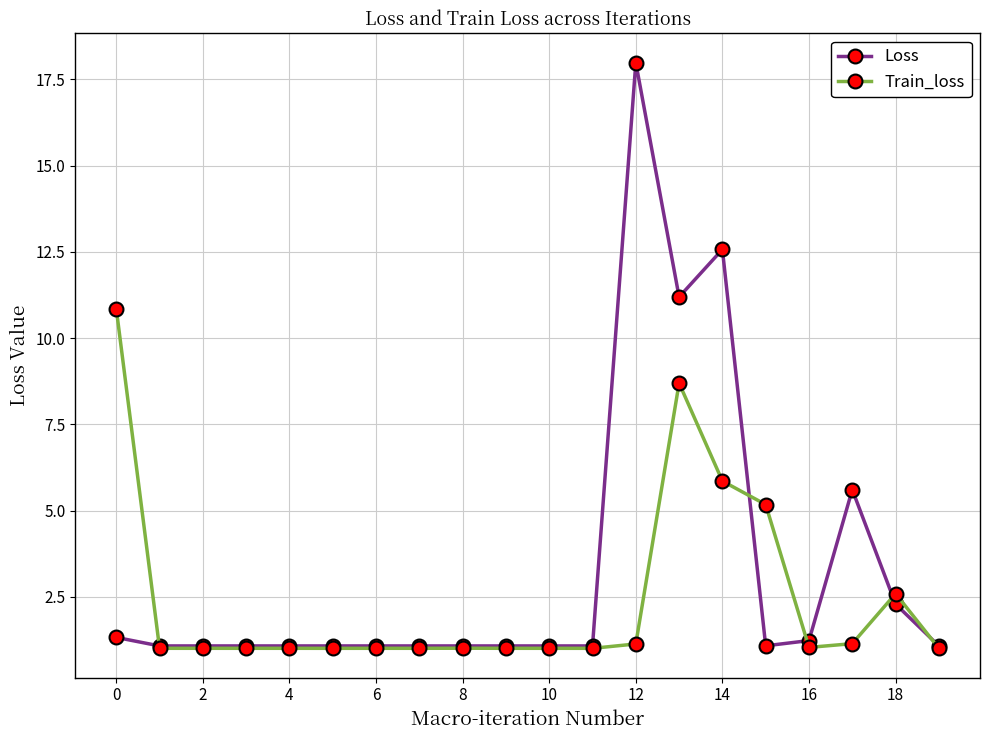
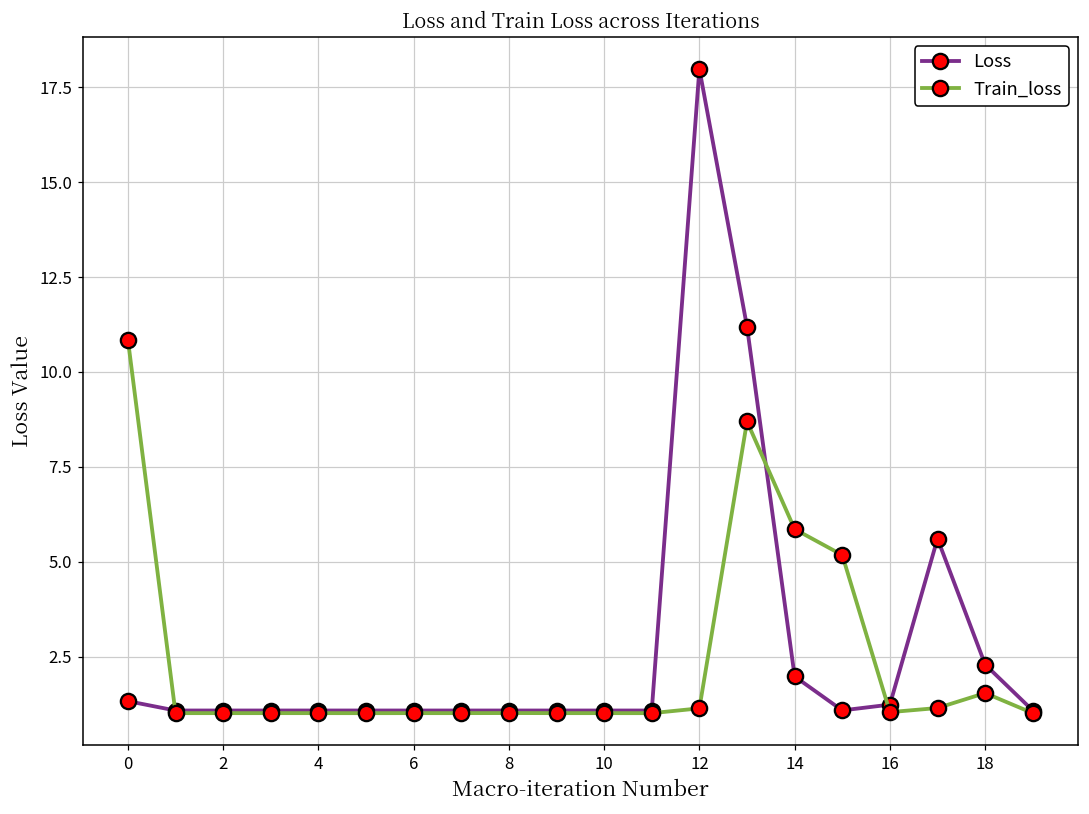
Loss, 14: 12.6 -> 2.0
Train_loss, 18: 2.6 -> 1.5
